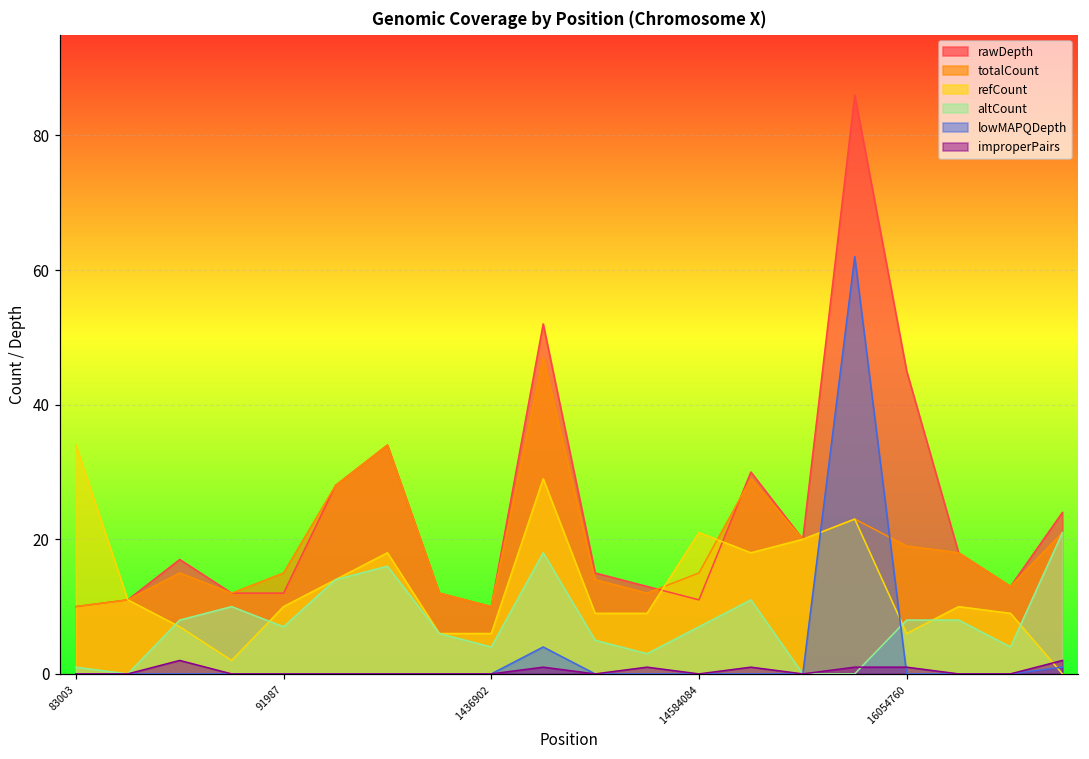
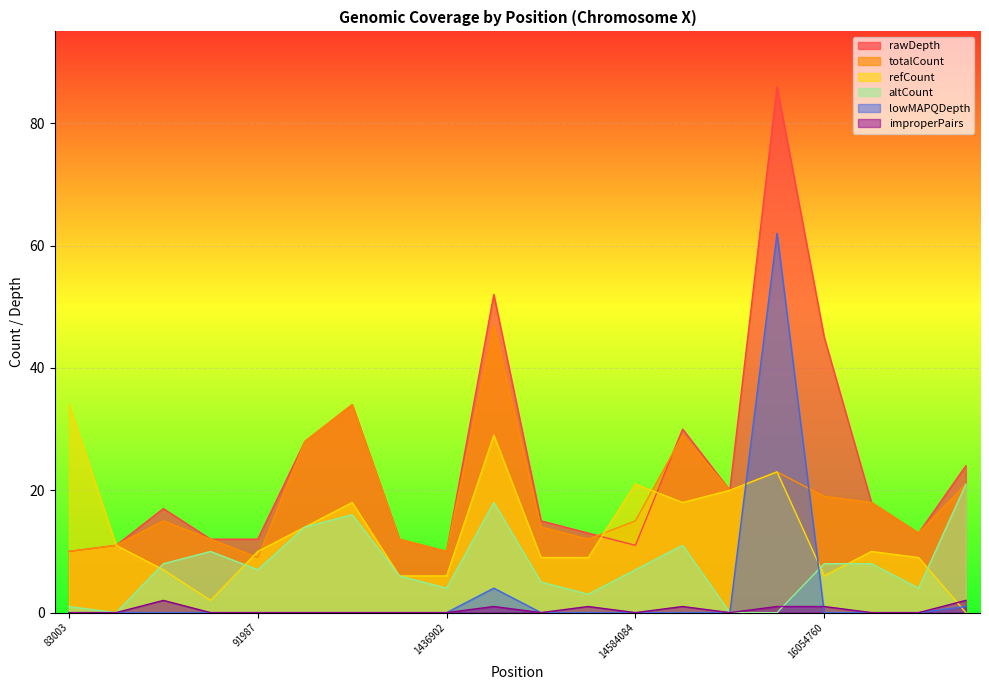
totalCount, 91987: 15 -> 9
